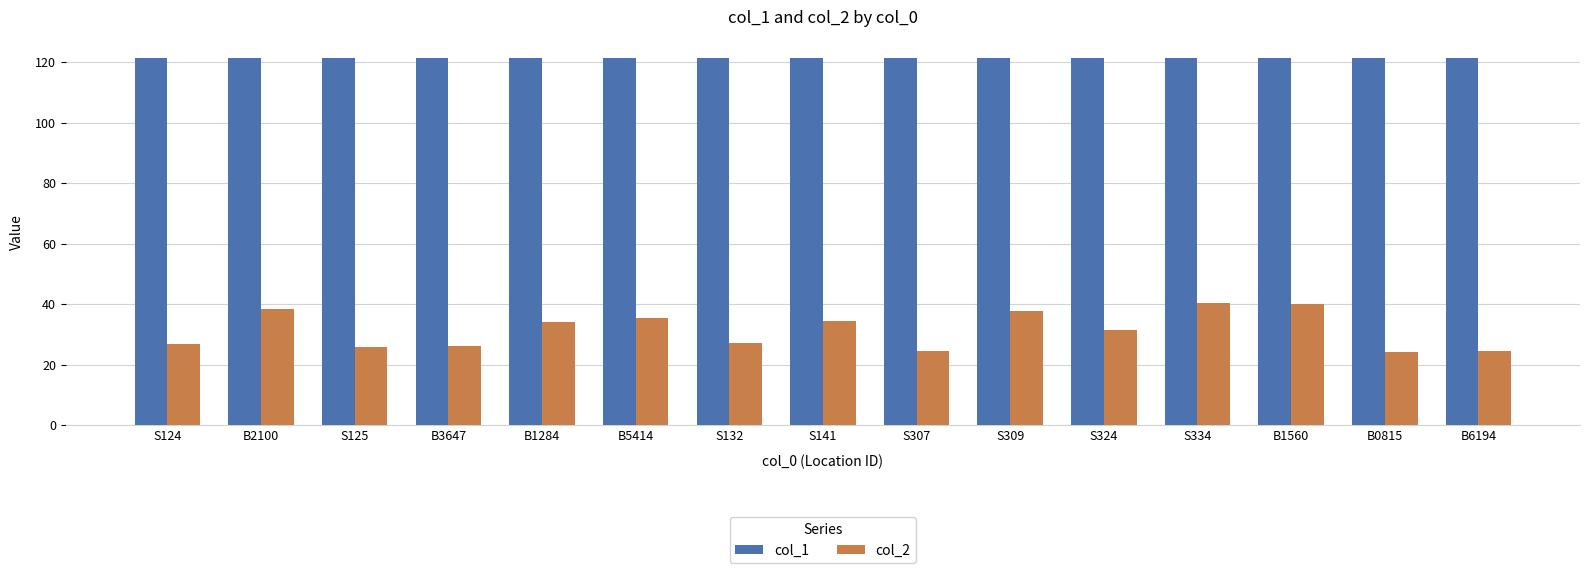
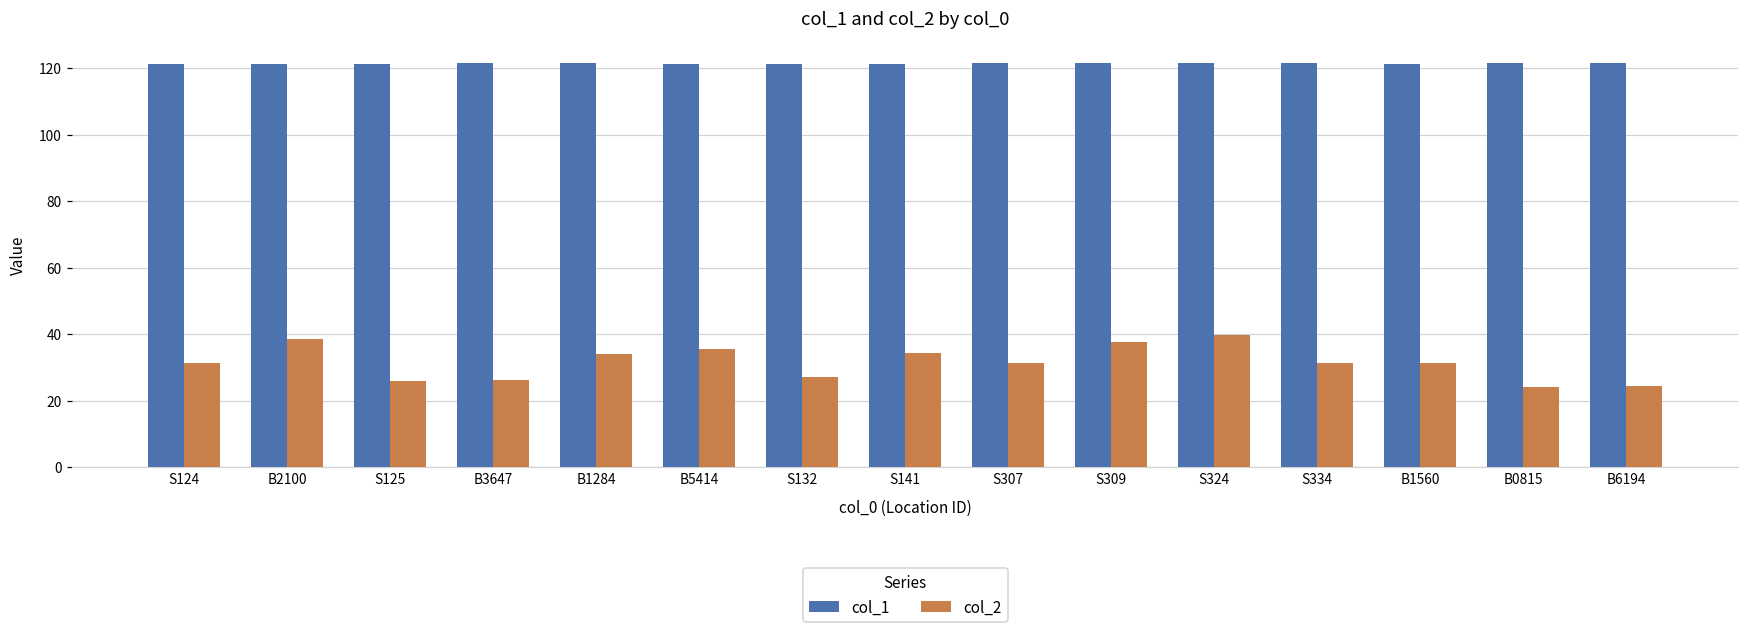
col_2, S124: 27 -> 31
col_2, S307: 24 -> 31
col_2, S324: 31 -> 40
col_2, S334: 40 -> 31
col_2, B1560: 40 -> 31
